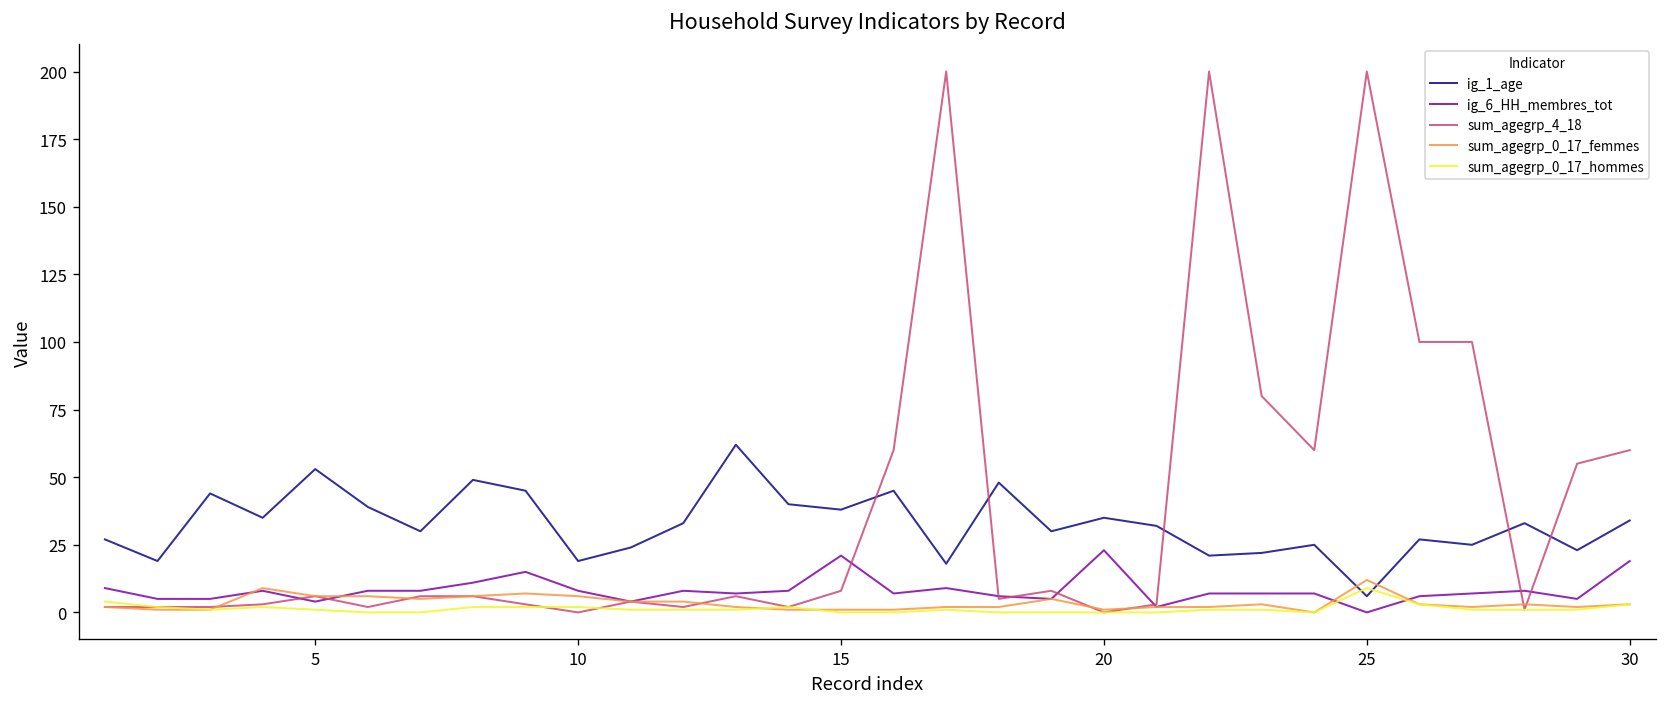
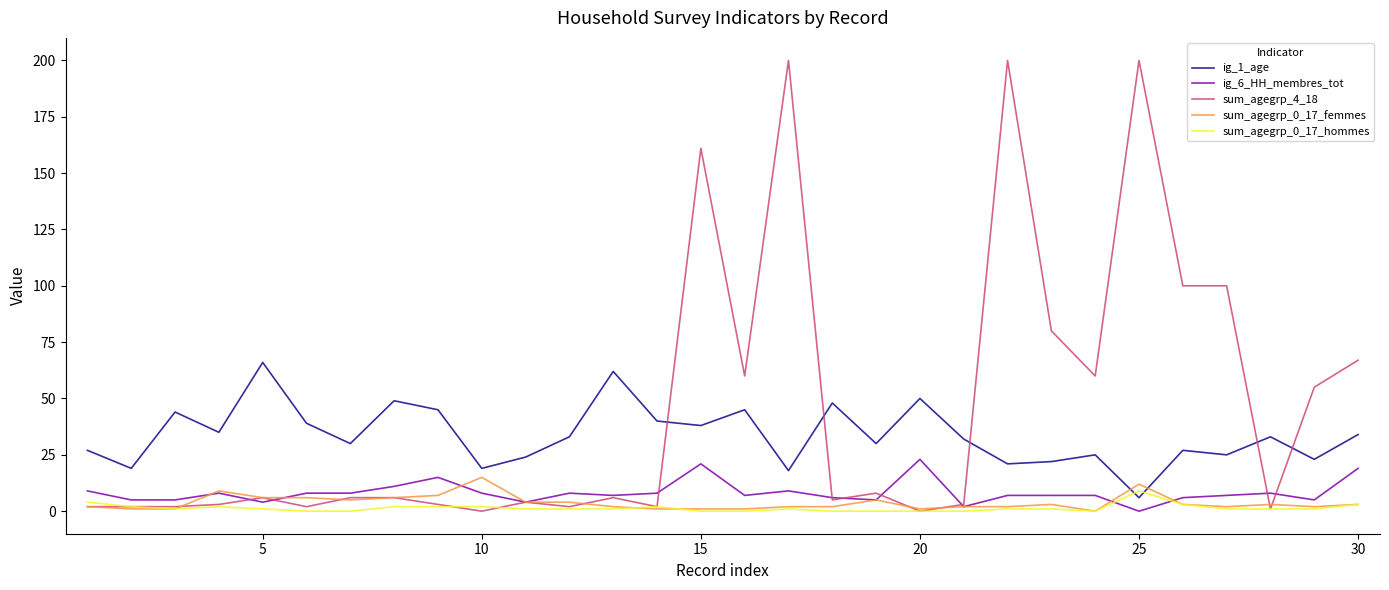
ig_1_age, 5: 53 -> 66
sum_agegrp_0_17_femmes, 10: 6 -> 15
sum_agegrp_4_18, 15: 8 -> 161
ig_1_age, 20: 35 -> 50
sum_agegrp_4_18, 30: 60 -> 67
